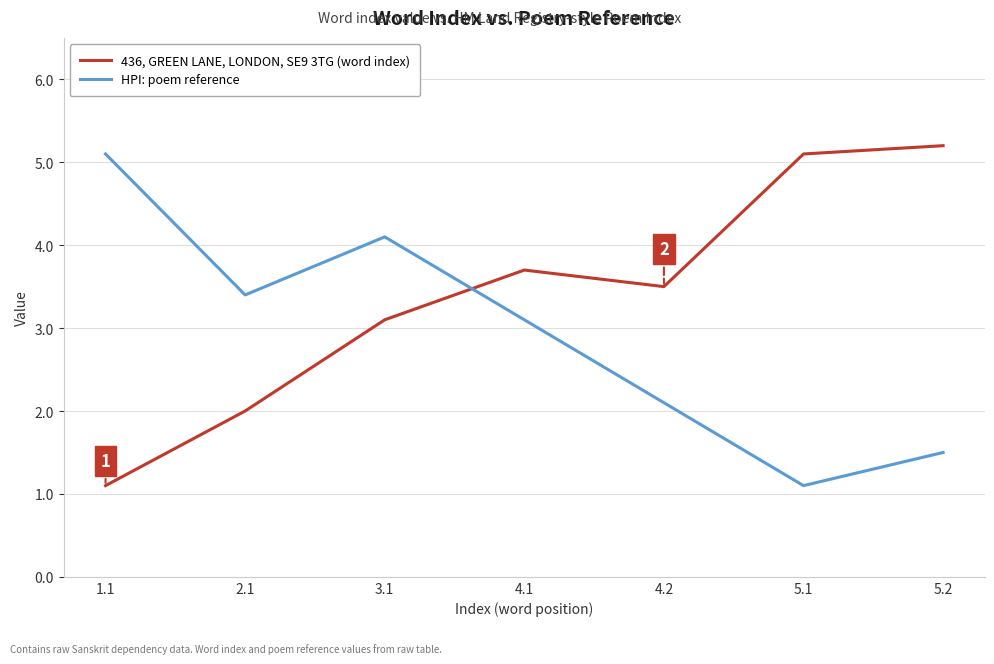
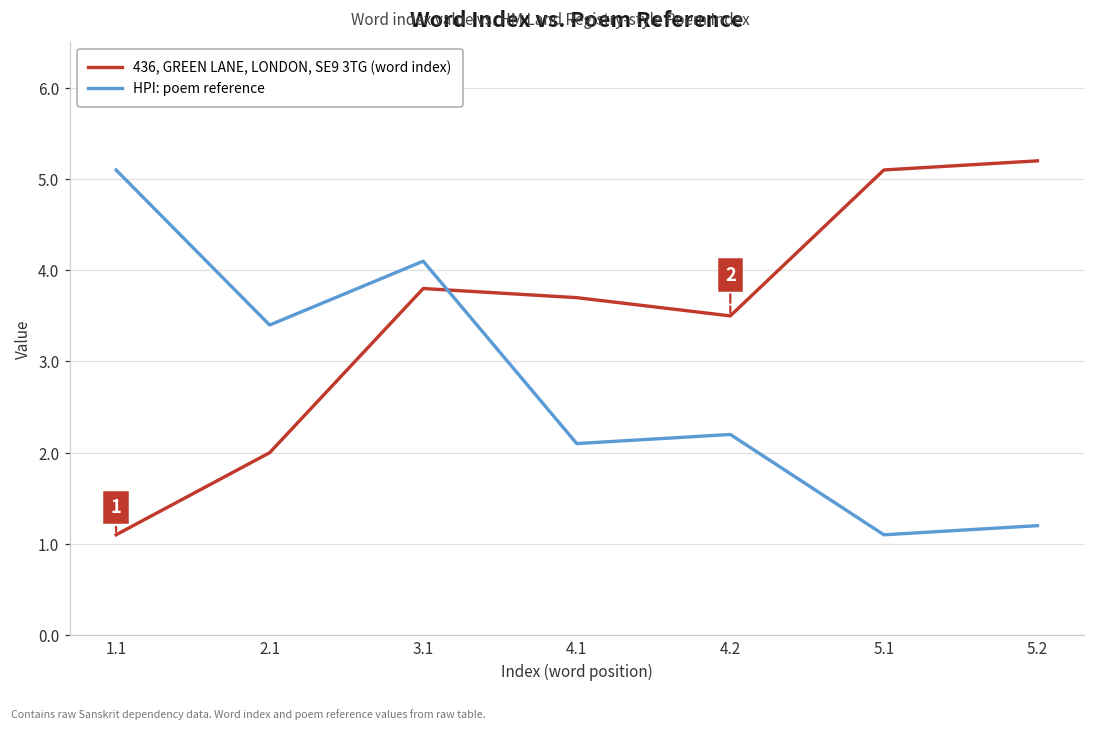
436, GREEN LANE, LONDON, SE9 3TG (word index), 3.1: 3.1 -> 3.8
HPI: poem reference, 4.1: 3.1 -> 2.1
HPI: poem reference, 4.2: 2.1 -> 2.2
HPI: poem reference, 5.2: 1.5 -> 1.2
